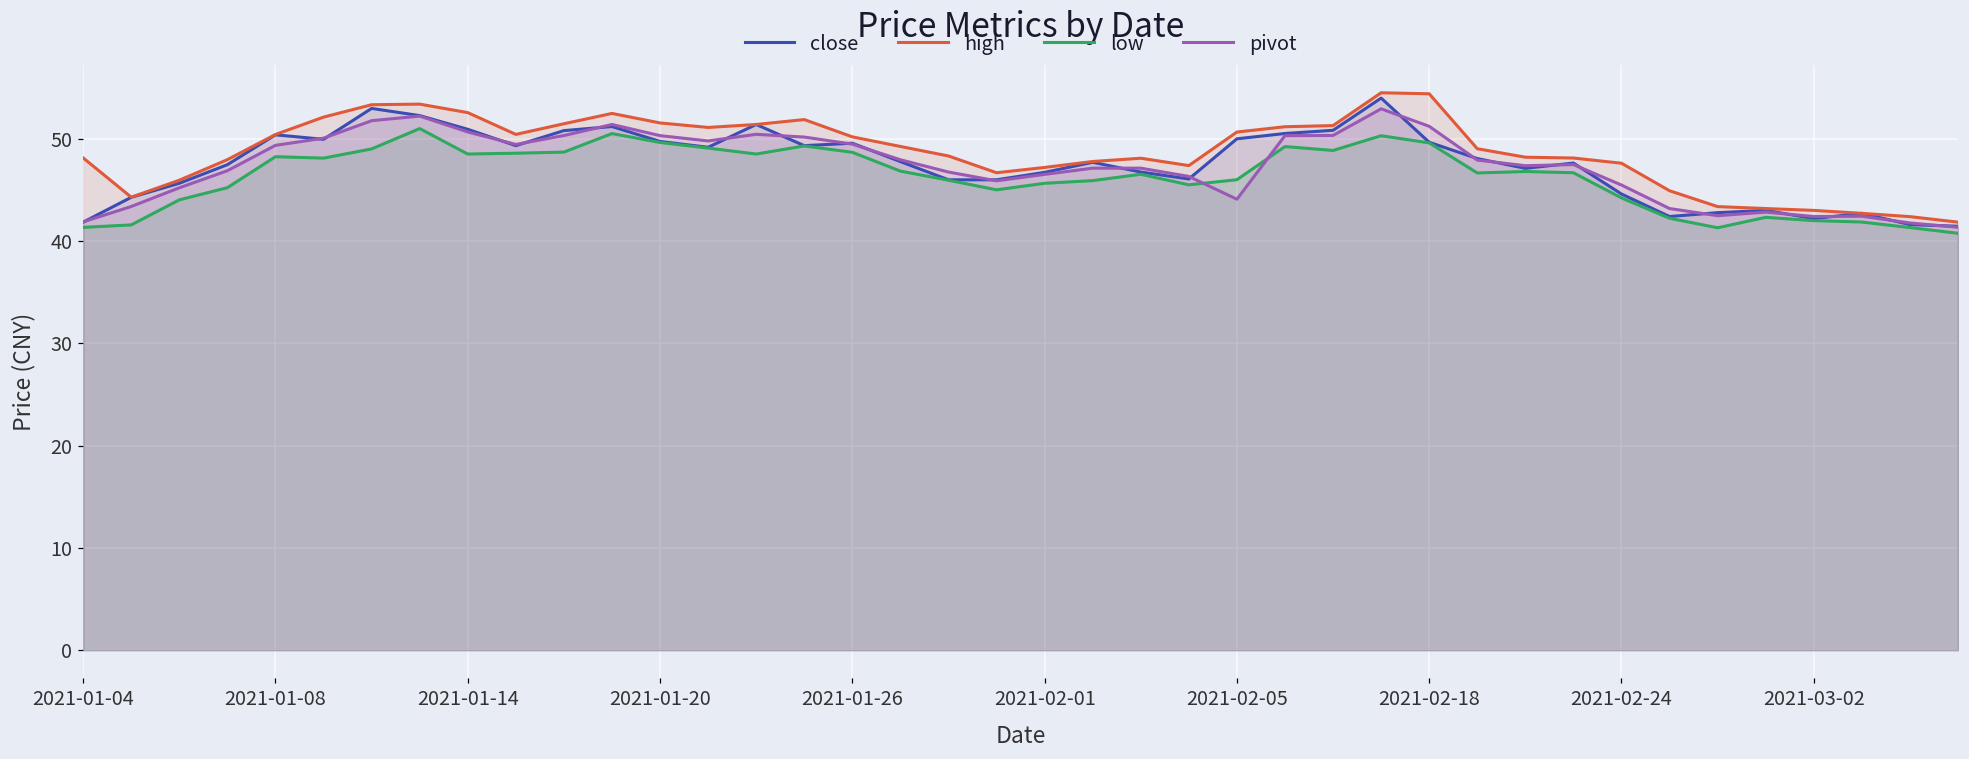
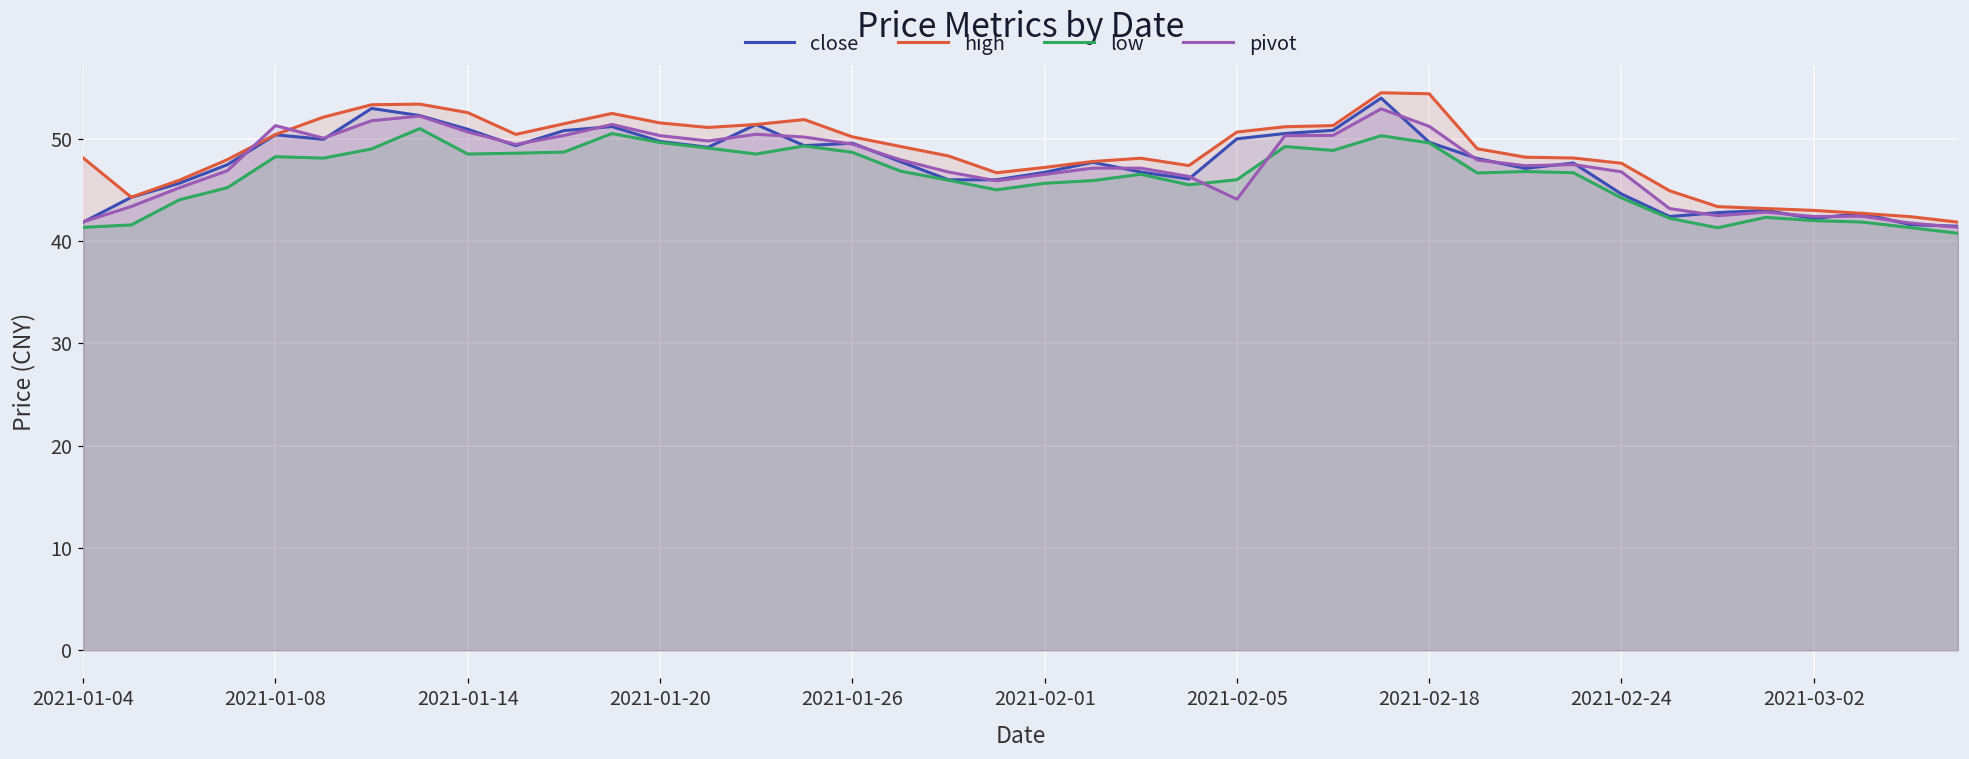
pivot, 2021-01-08: 49 -> 51
pivot, 2021-02-24: 45 -> 47
